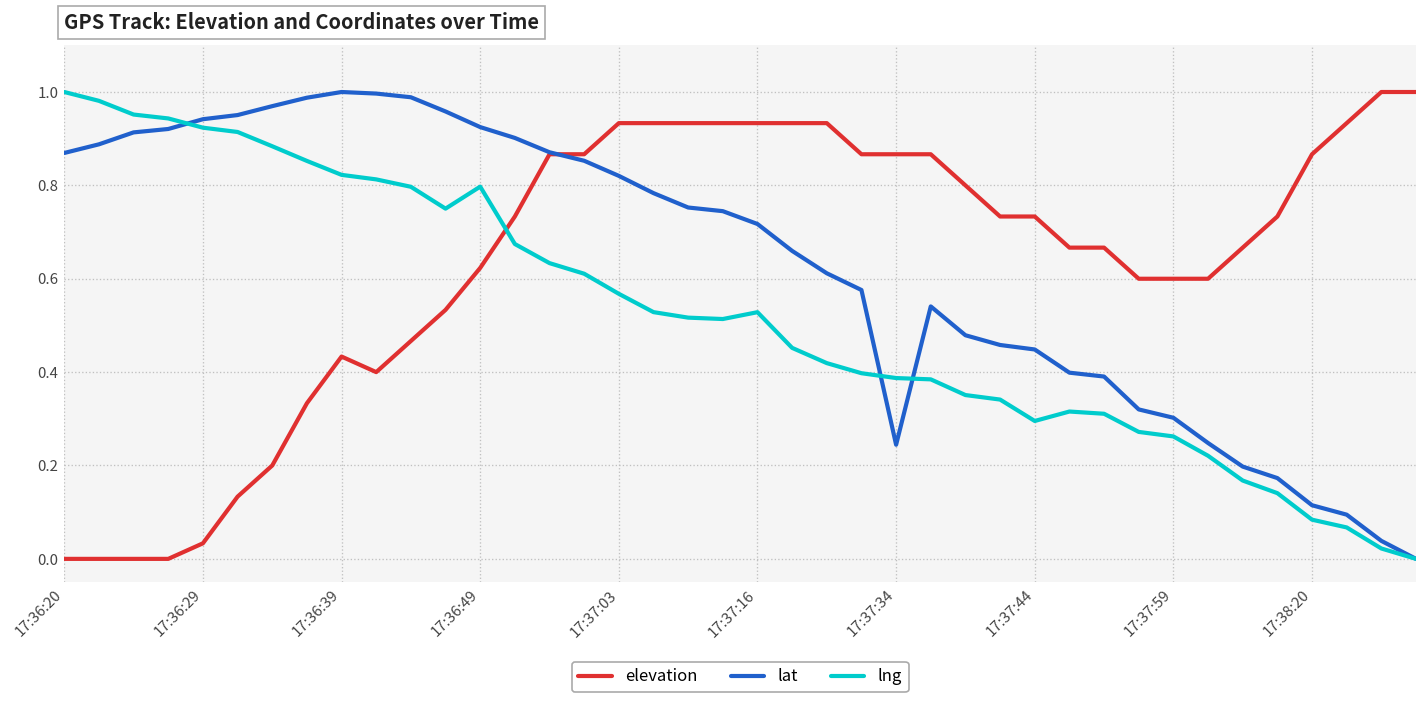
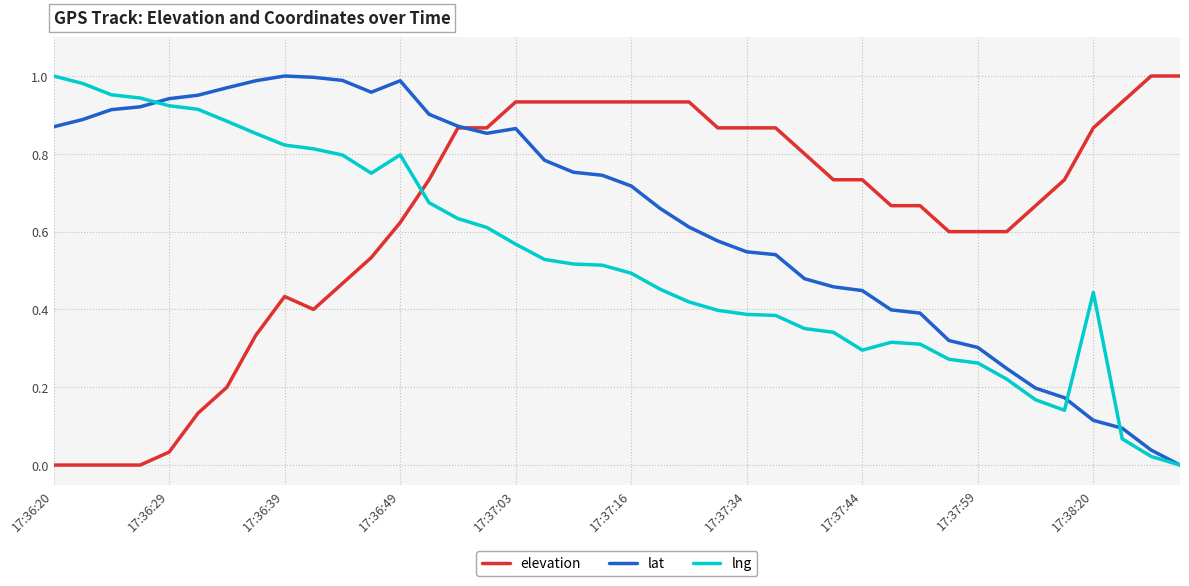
lat, 17:36:49: 0.92 -> 0.99
lat, 17:37:03: 0.82 -> 0.86
lng, 17:37:16: 0.53 -> 0.49
lat, 17:37:34: 0.24 -> 0.55
lng, 17:38:20: 0.08 -> 0.44
